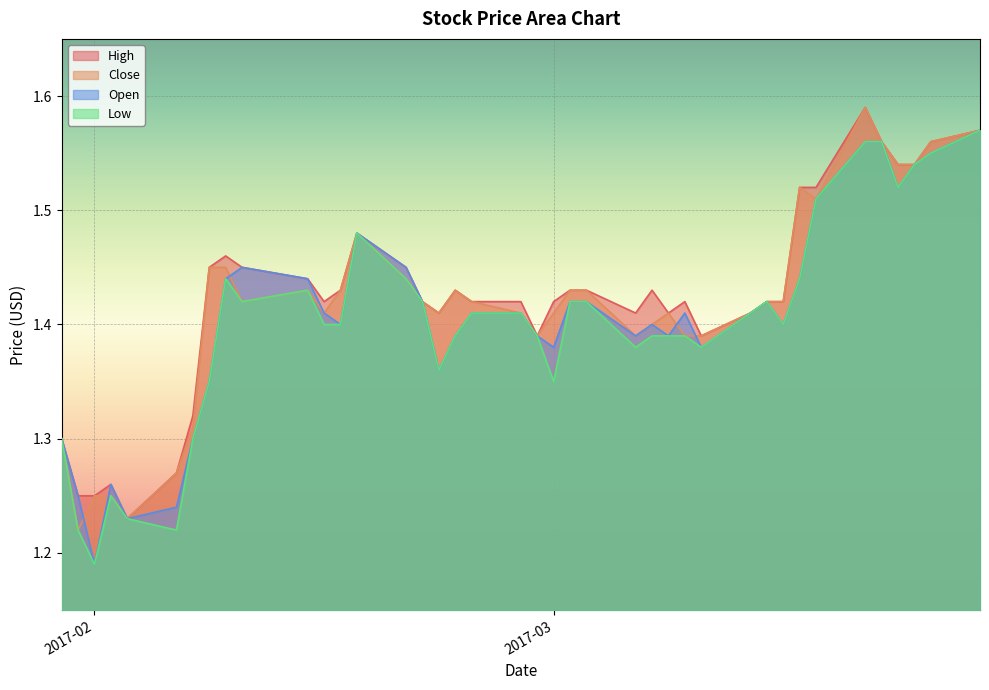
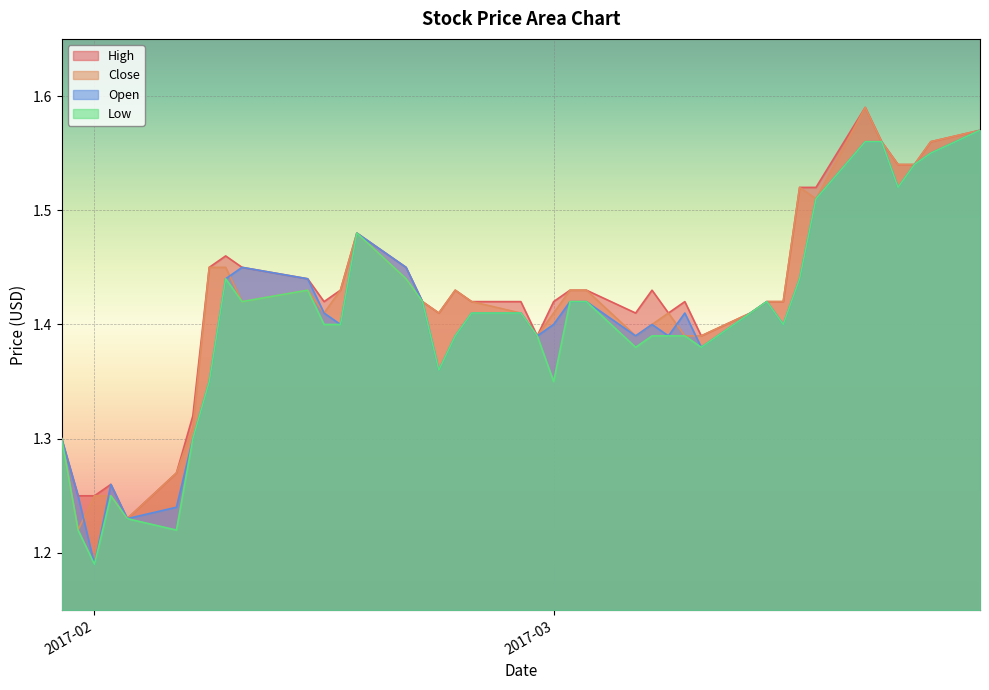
Open, 2017-03: 1.38 -> 1.40
